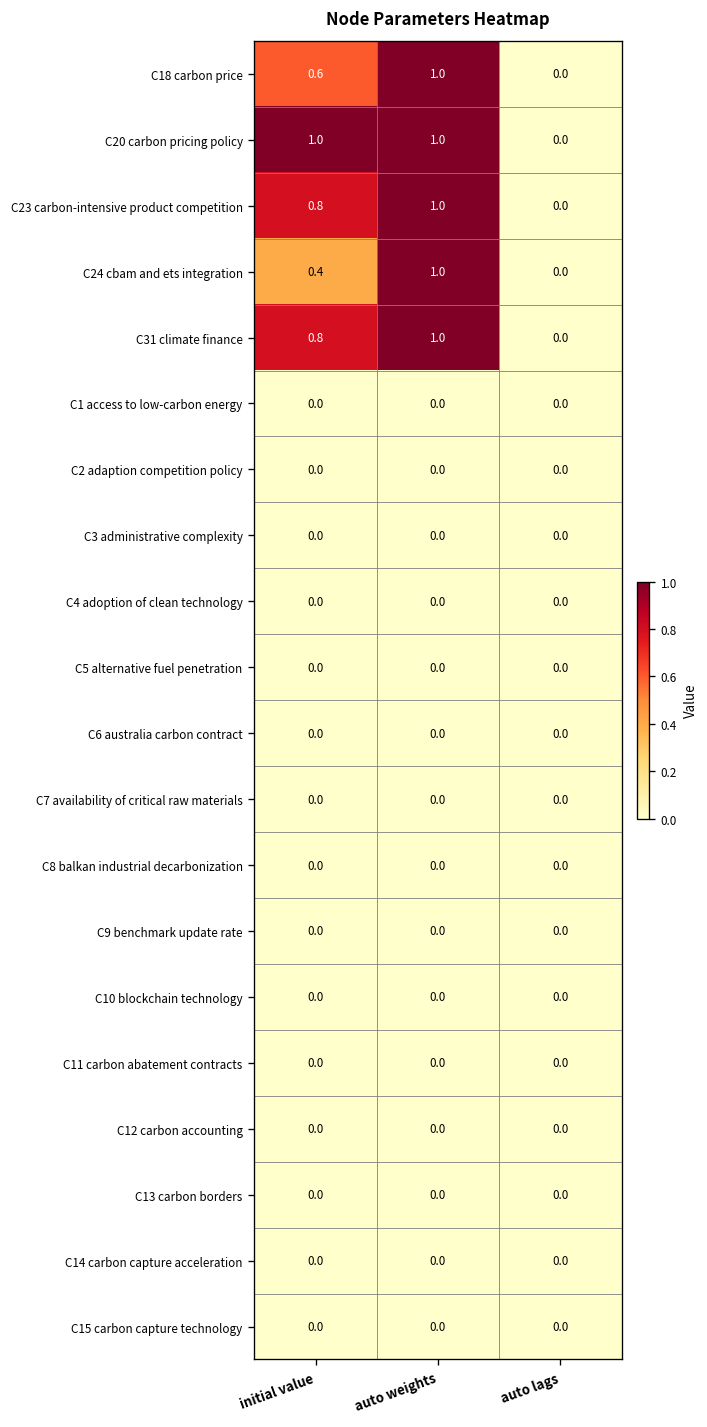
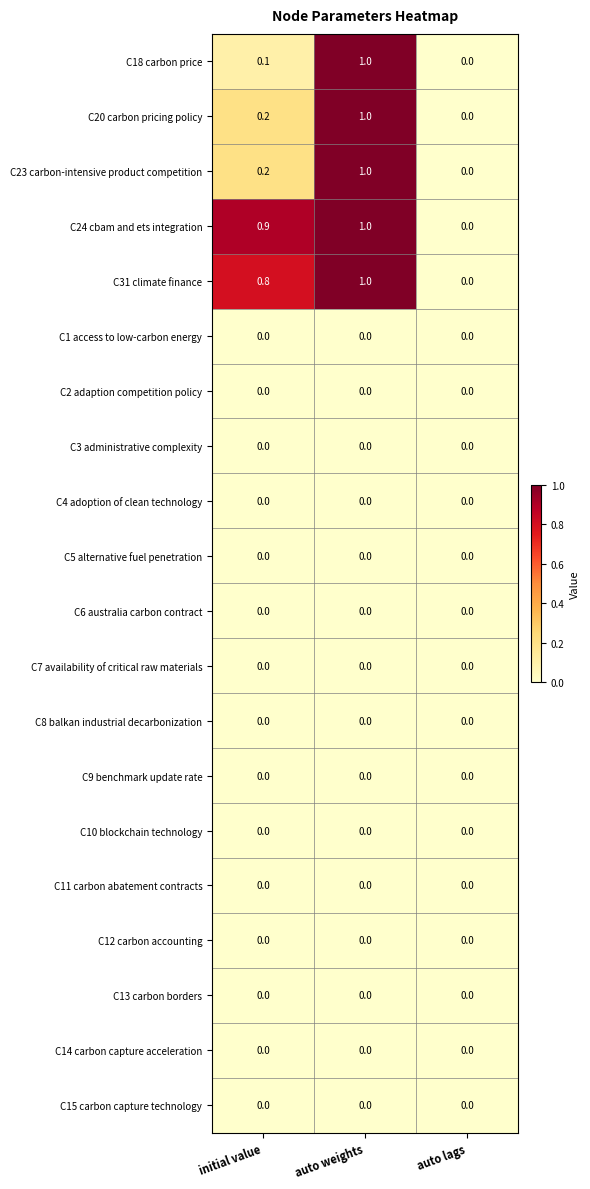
C18 carbon price, initial value: 0.6 -> 0.1
C20 carbon pricing policy, initial value: 1.0 -> 0.2
C23 carbon-intensive product competition, initial value: 0.8 -> 0.2
C24 cbam and ets integration, initial value: 0.4 -> 0.9
